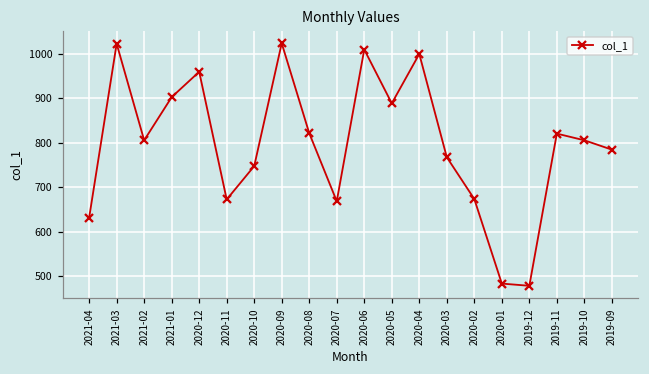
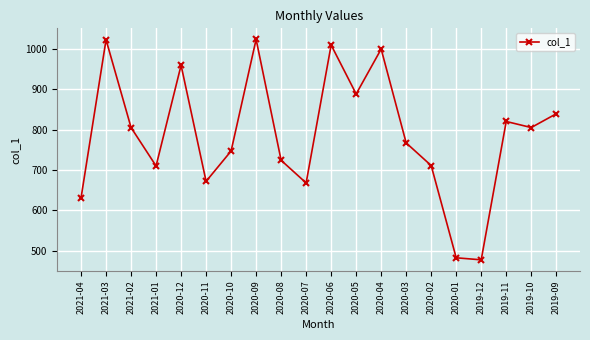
2021-01: 900 -> 710
2020-08: 820 -> 720
2020-02: 670 -> 710
2019-09: 780 -> 840
